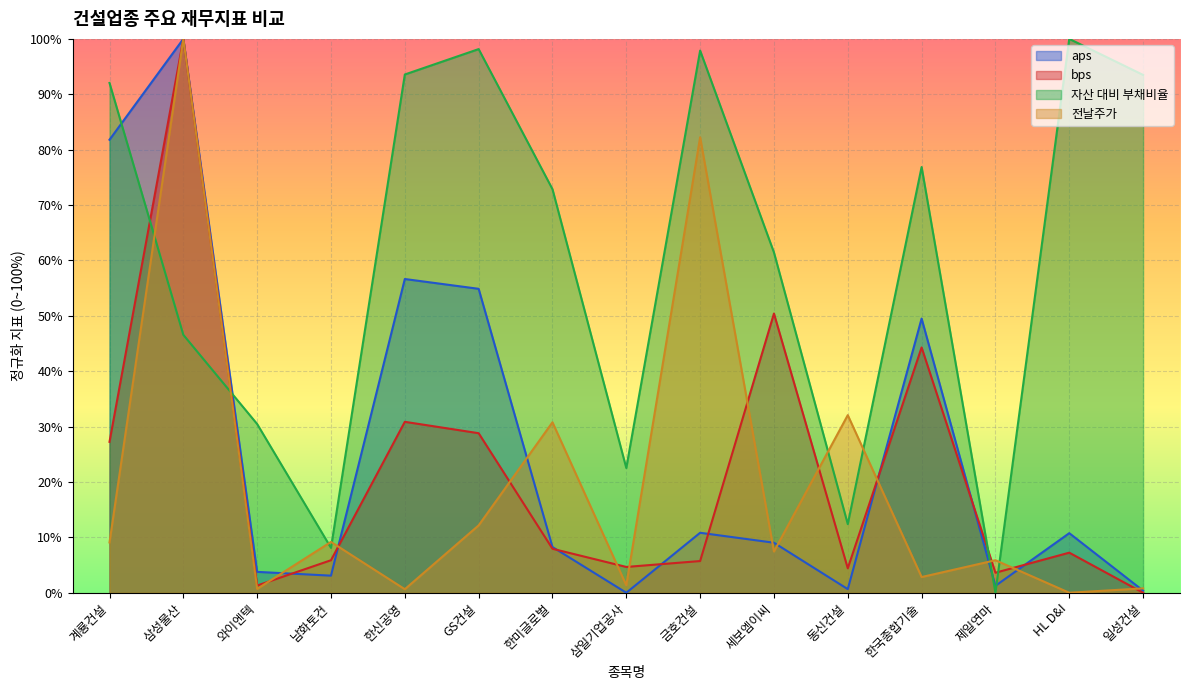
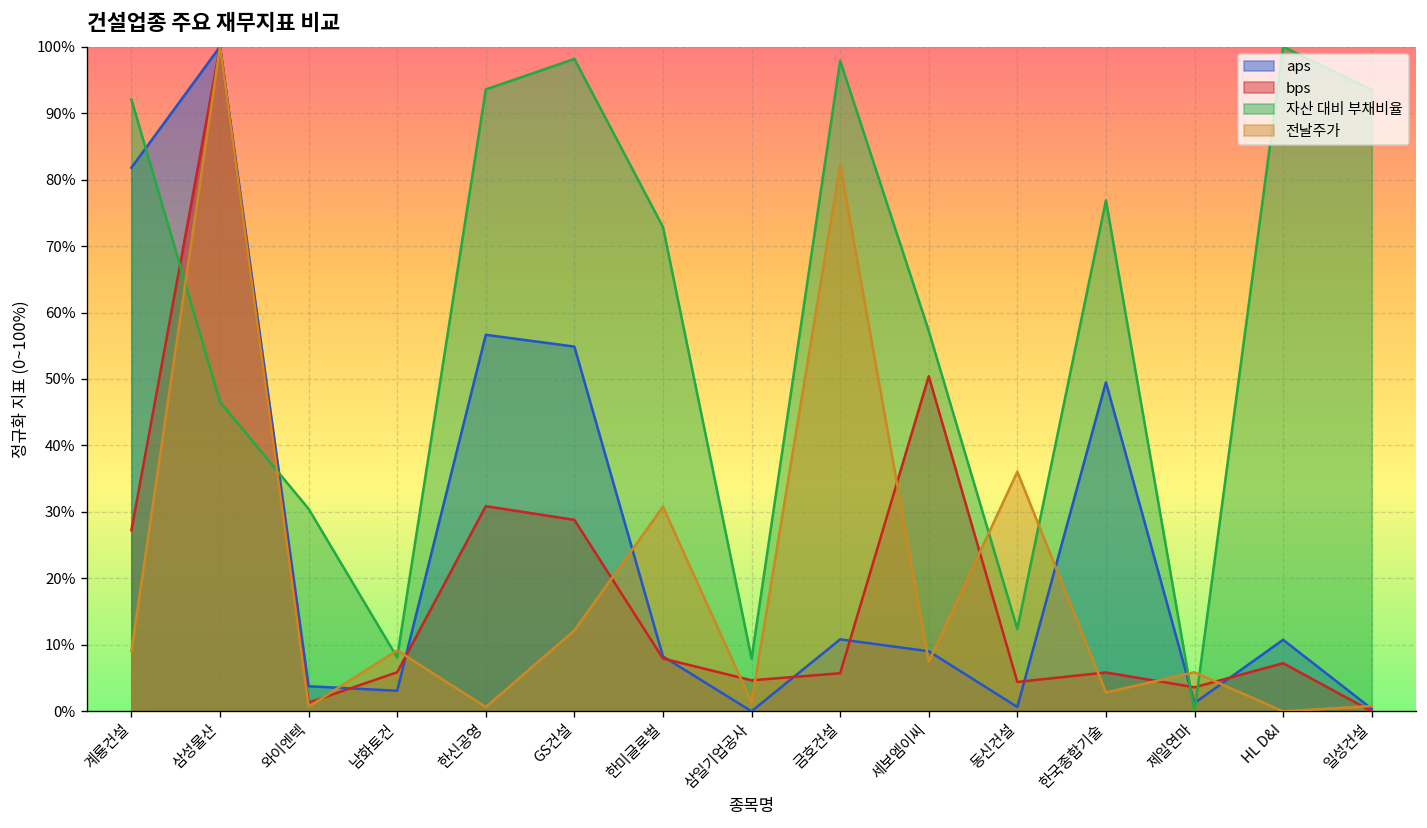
자산 대비 부채비율, 삼일기업공사: 23% -> 8%
자산 대비 부채비율, 세보엠이씨: 61% -> 57%
전날주가, 동신건설: 32% -> 36%
bps, 한국종합기술: 44% -> 6%
